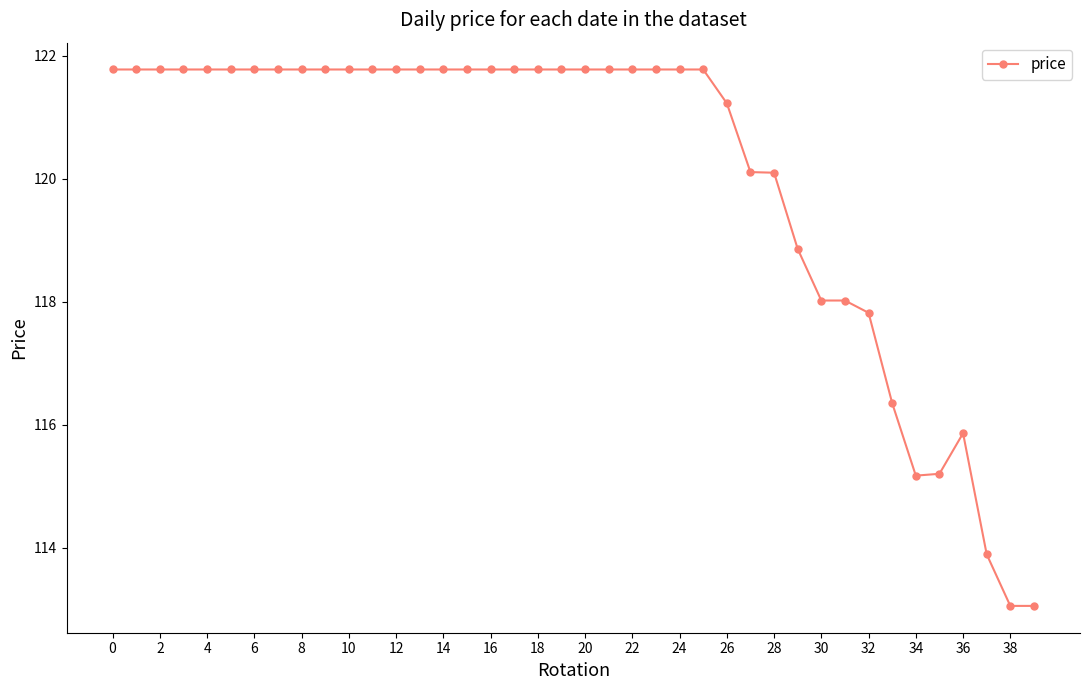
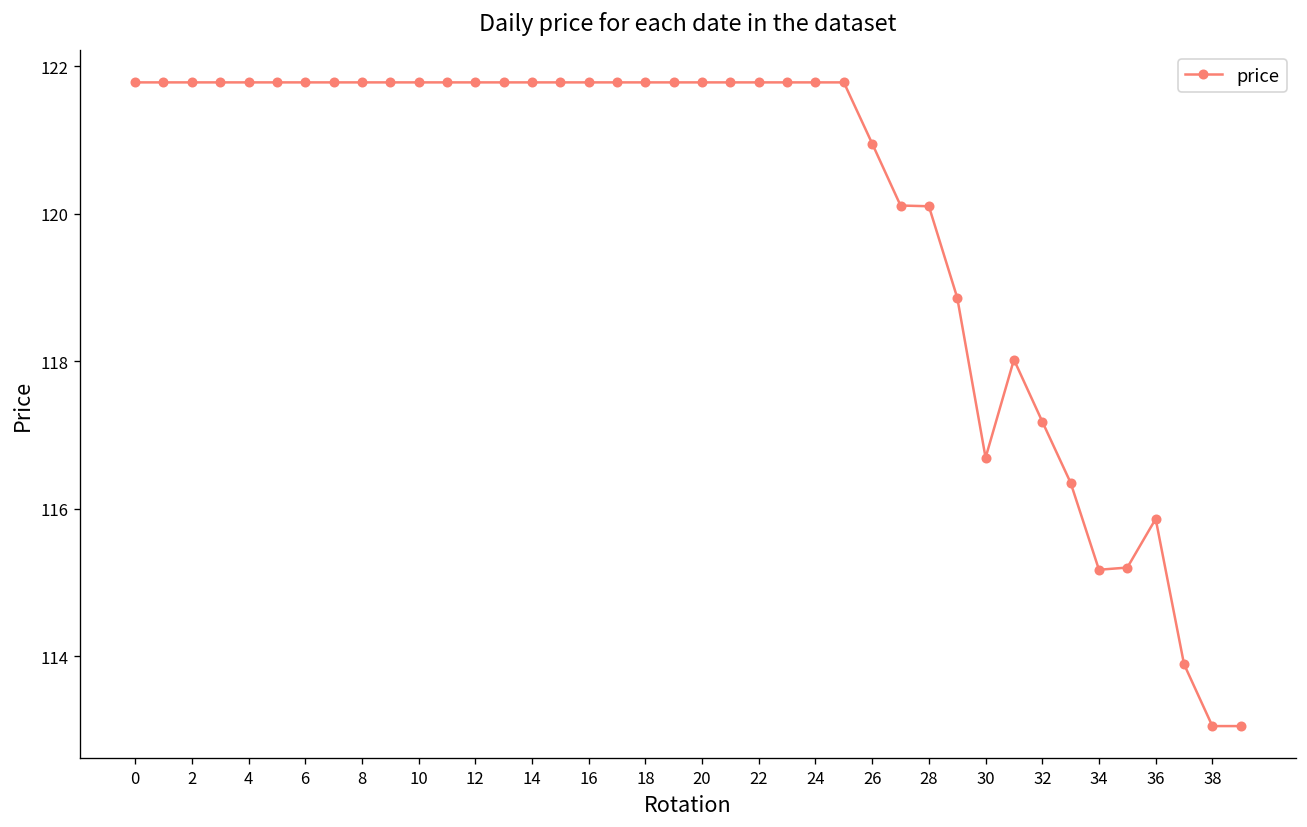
26: 121.2 -> 121.0
30: 118.0 -> 116.7
32: 117.8 -> 117.2
